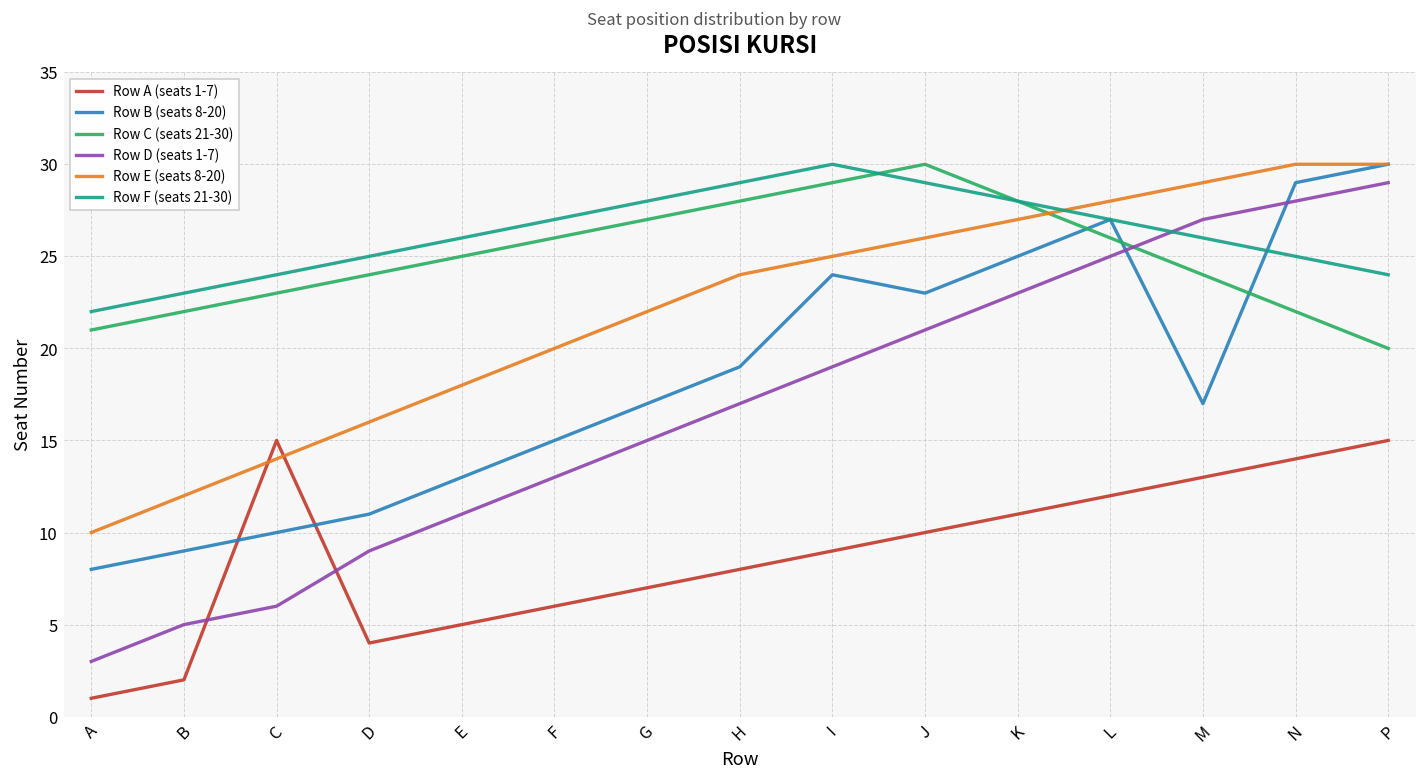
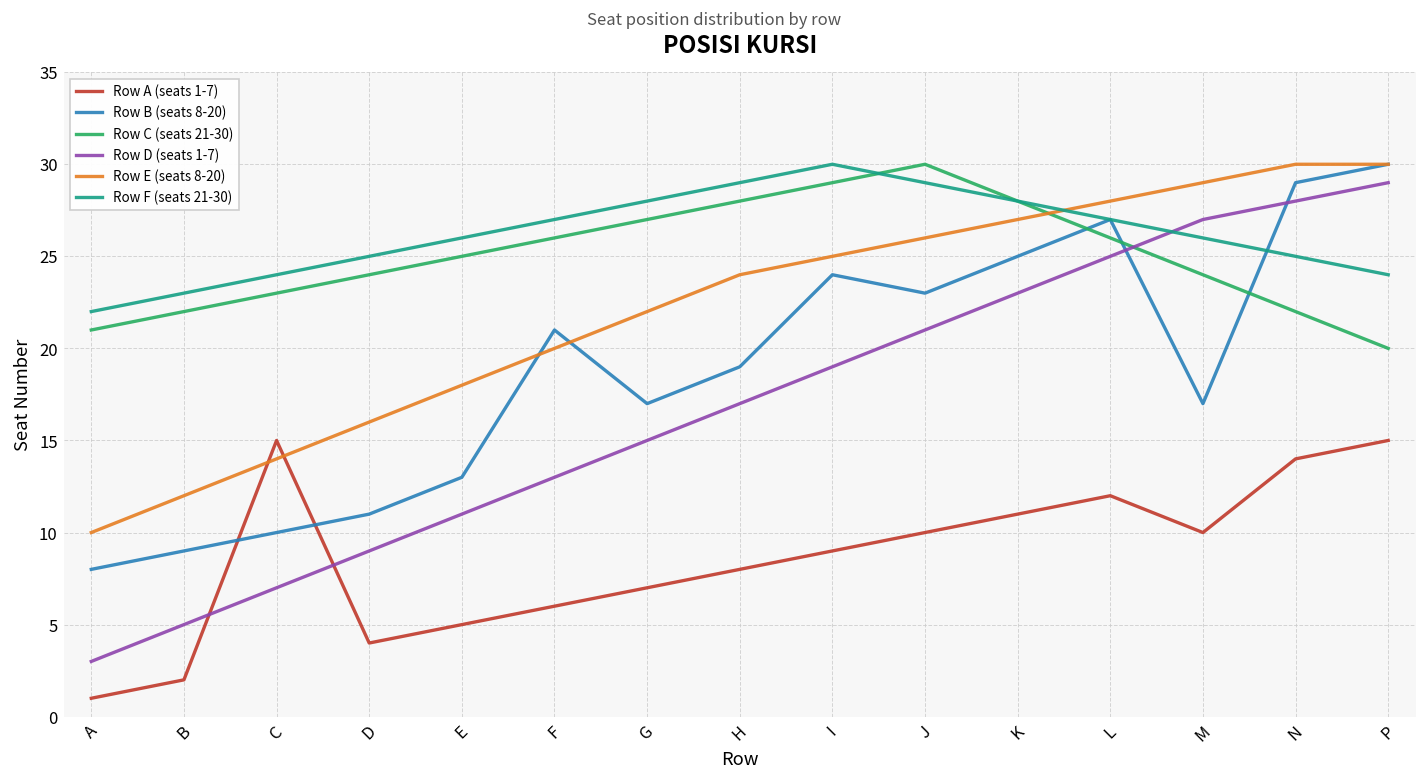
Row D (seats 1-7), C: 6 -> 7
Row B (seats 8-20), F: 15 -> 21
Row A (seats 1-7), M: 13 -> 10
